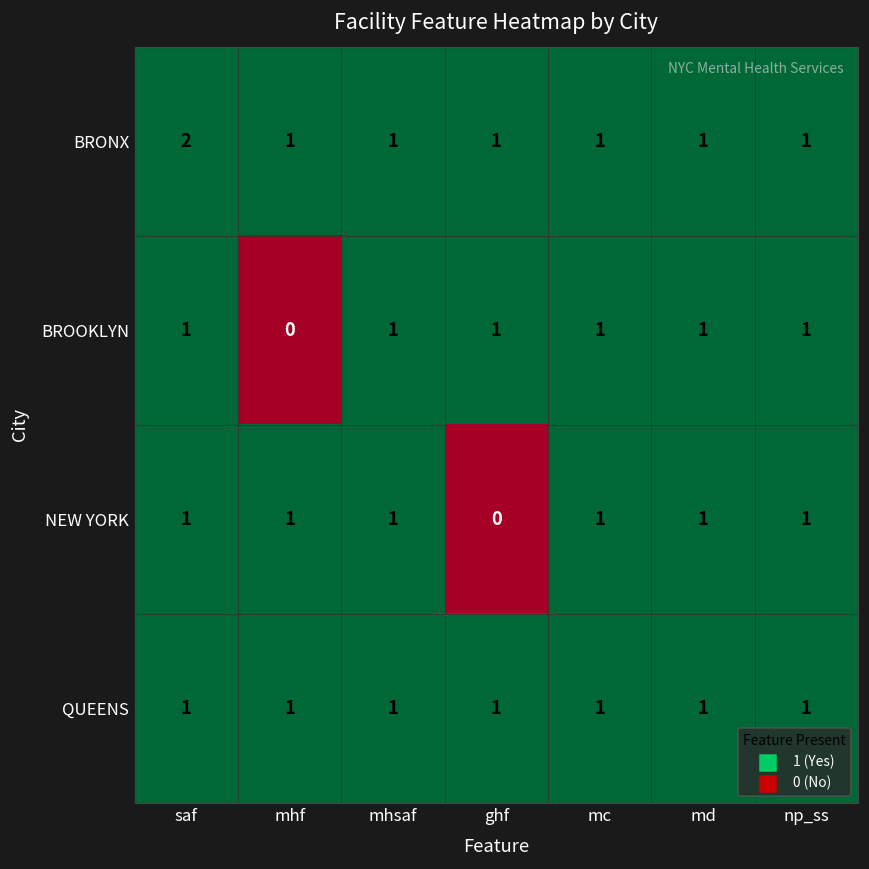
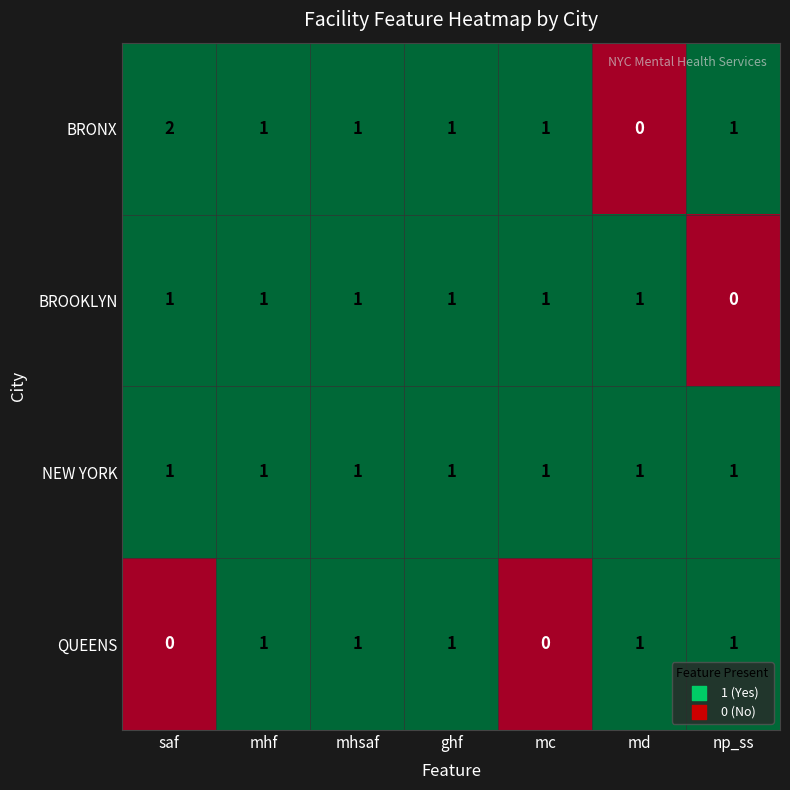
BRONX, md: 1 -> 0
BROOKLYN, mhf: 0 -> 1
BROOKLYN, np_ss: 1 -> 0
NEW YORK, ghf: 0 -> 1
QUEENS, saf: 1 -> 0
QUEENS, mc: 1 -> 0
